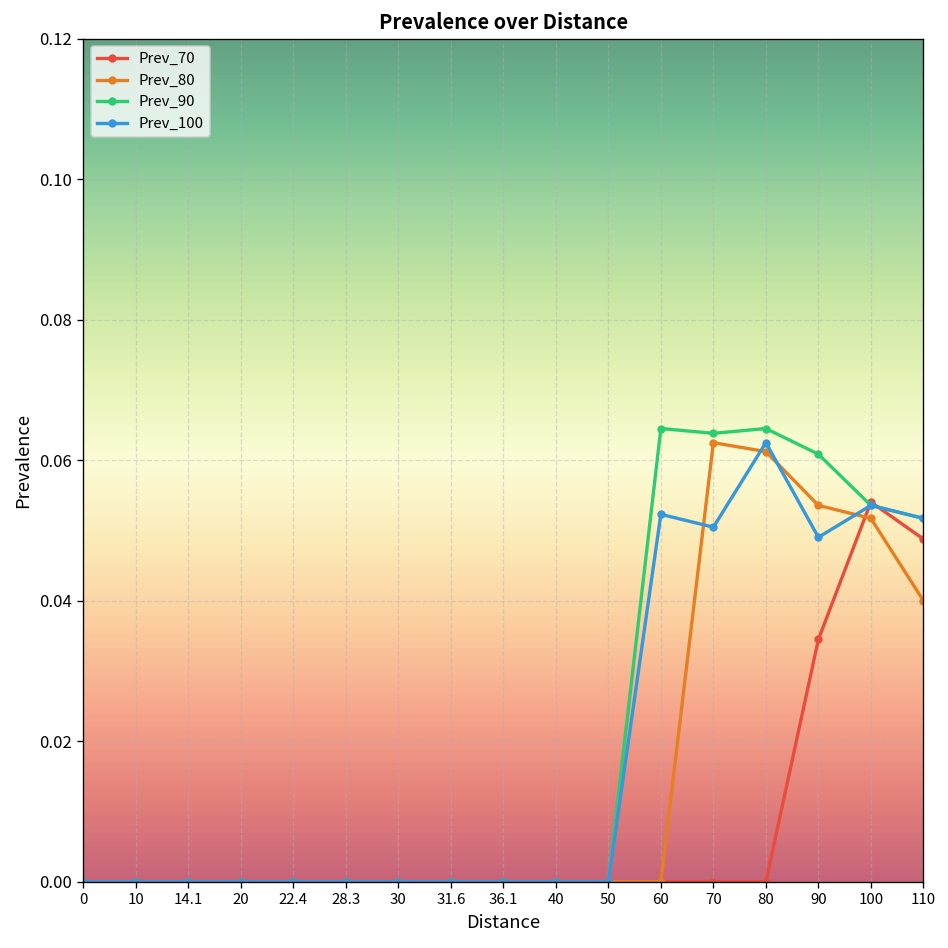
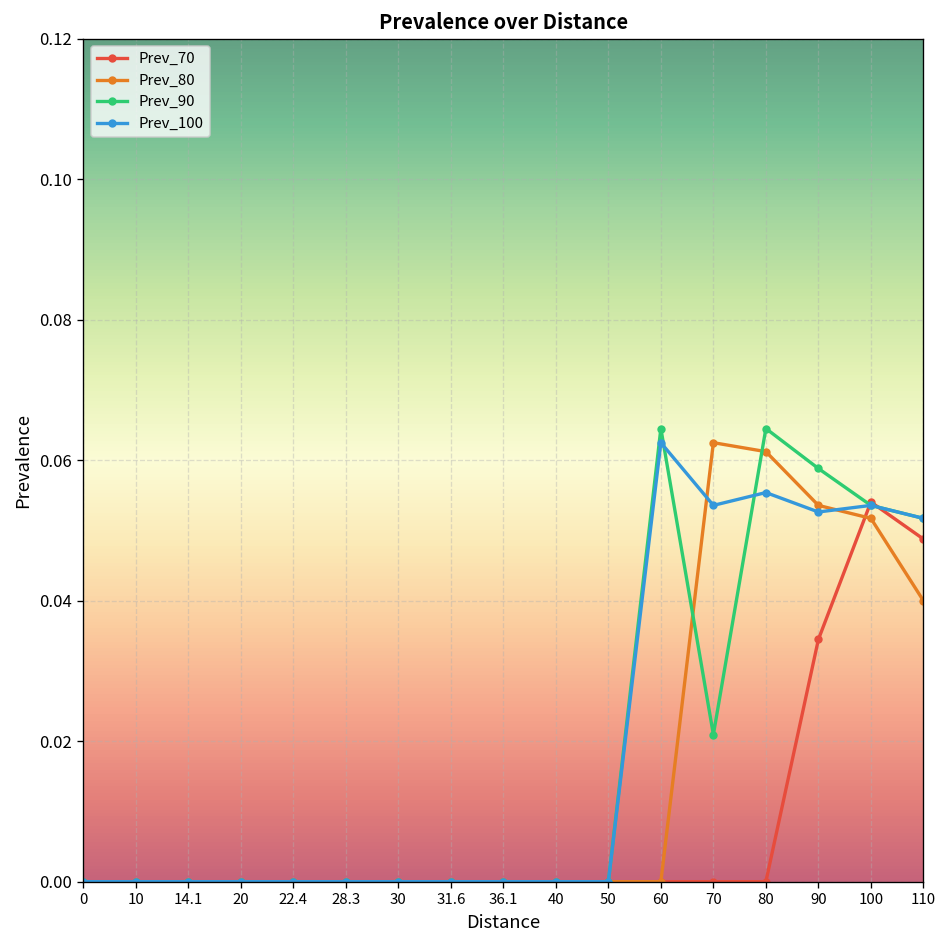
Prev_100, 60: 0.052 -> 0.063
Prev_90, 70: 0.064 -> 0.021
Prev_100, 70: 0.050 -> 0.054
Prev_100, 80: 0.063 -> 0.055
Prev_90, 90: 0.061 -> 0.059
Prev_100, 90: 0.049 -> 0.053
